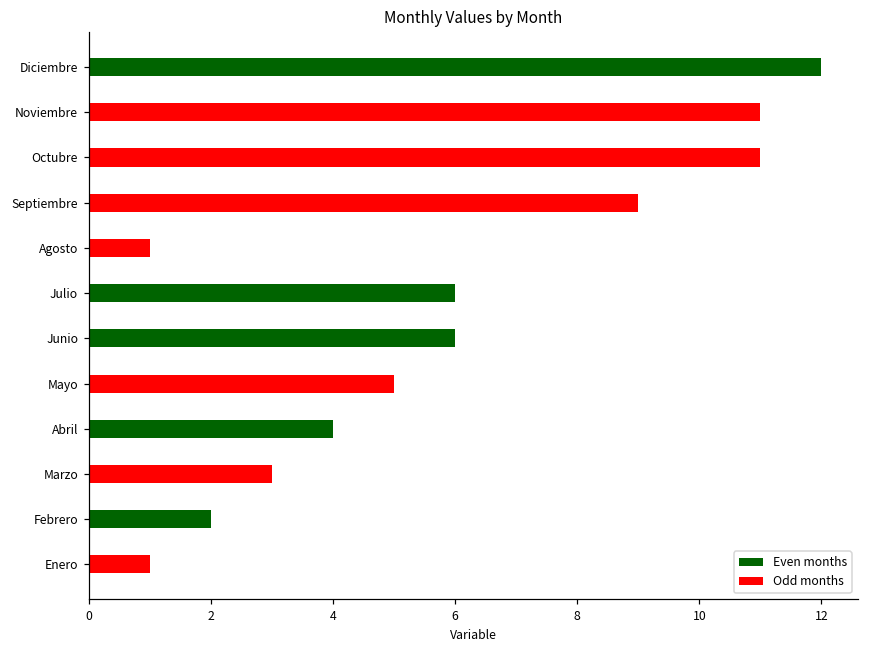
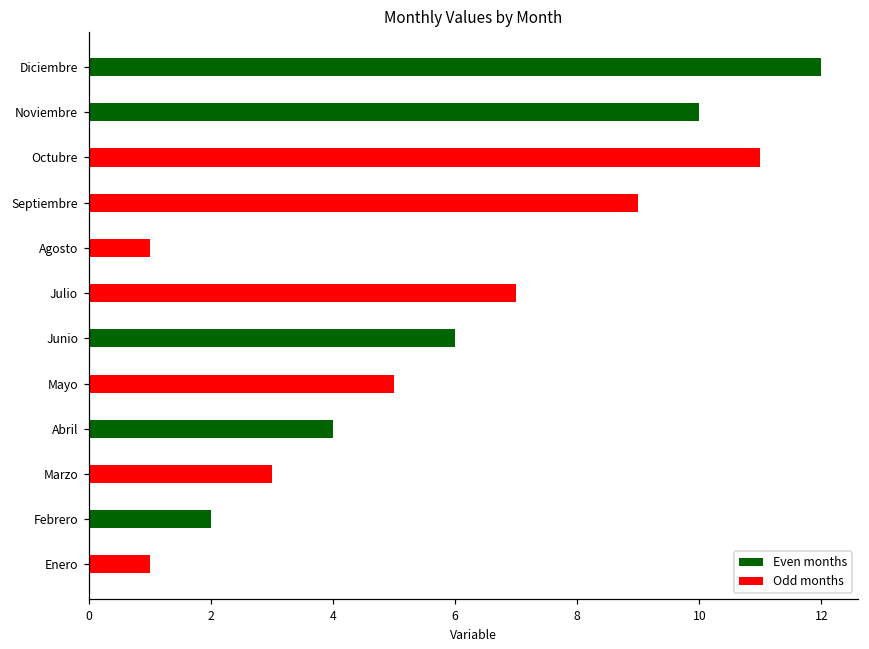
Noviembre: 11 -> 10
Julio: 6 -> 7
